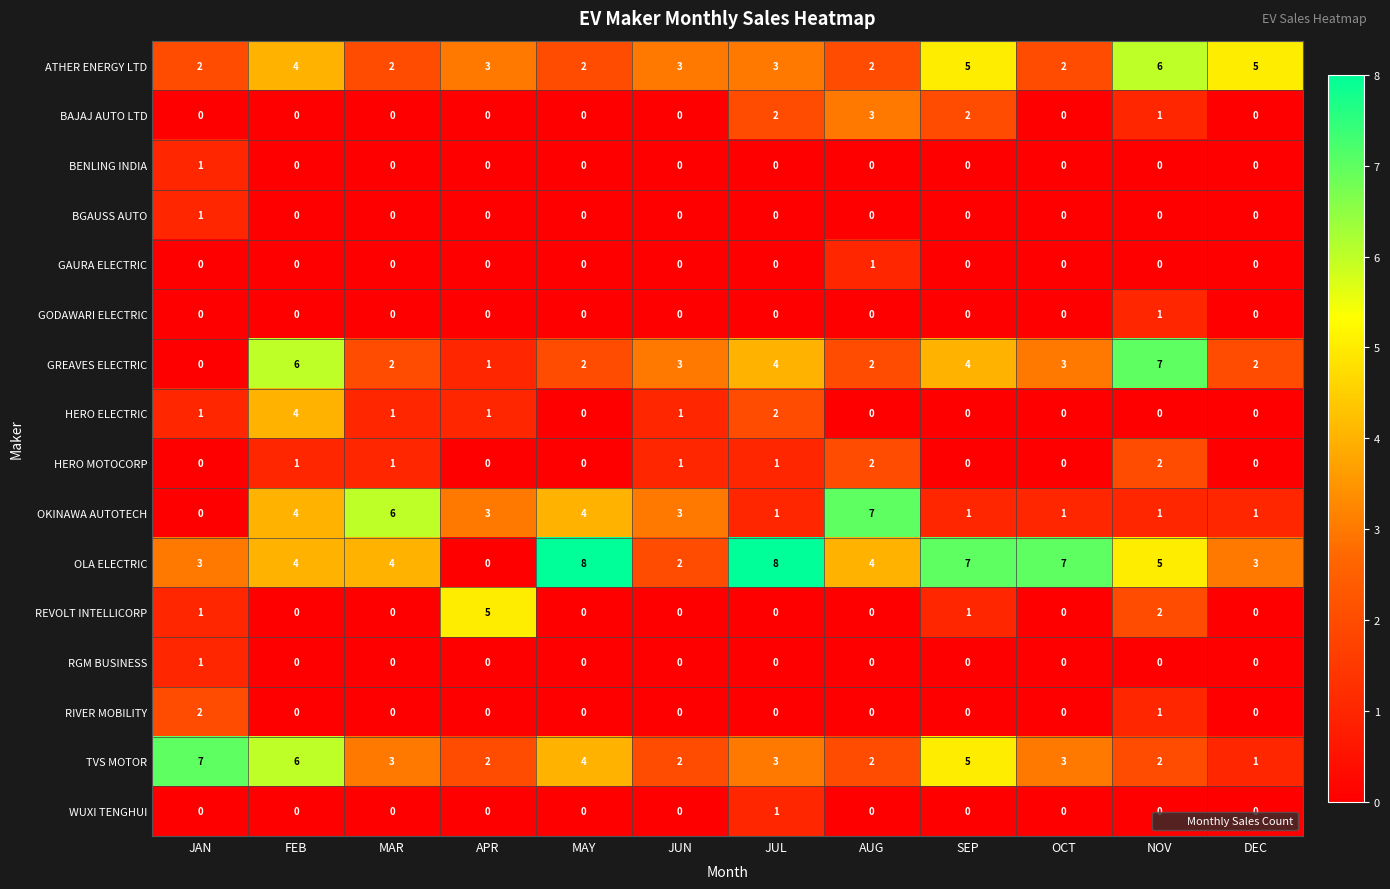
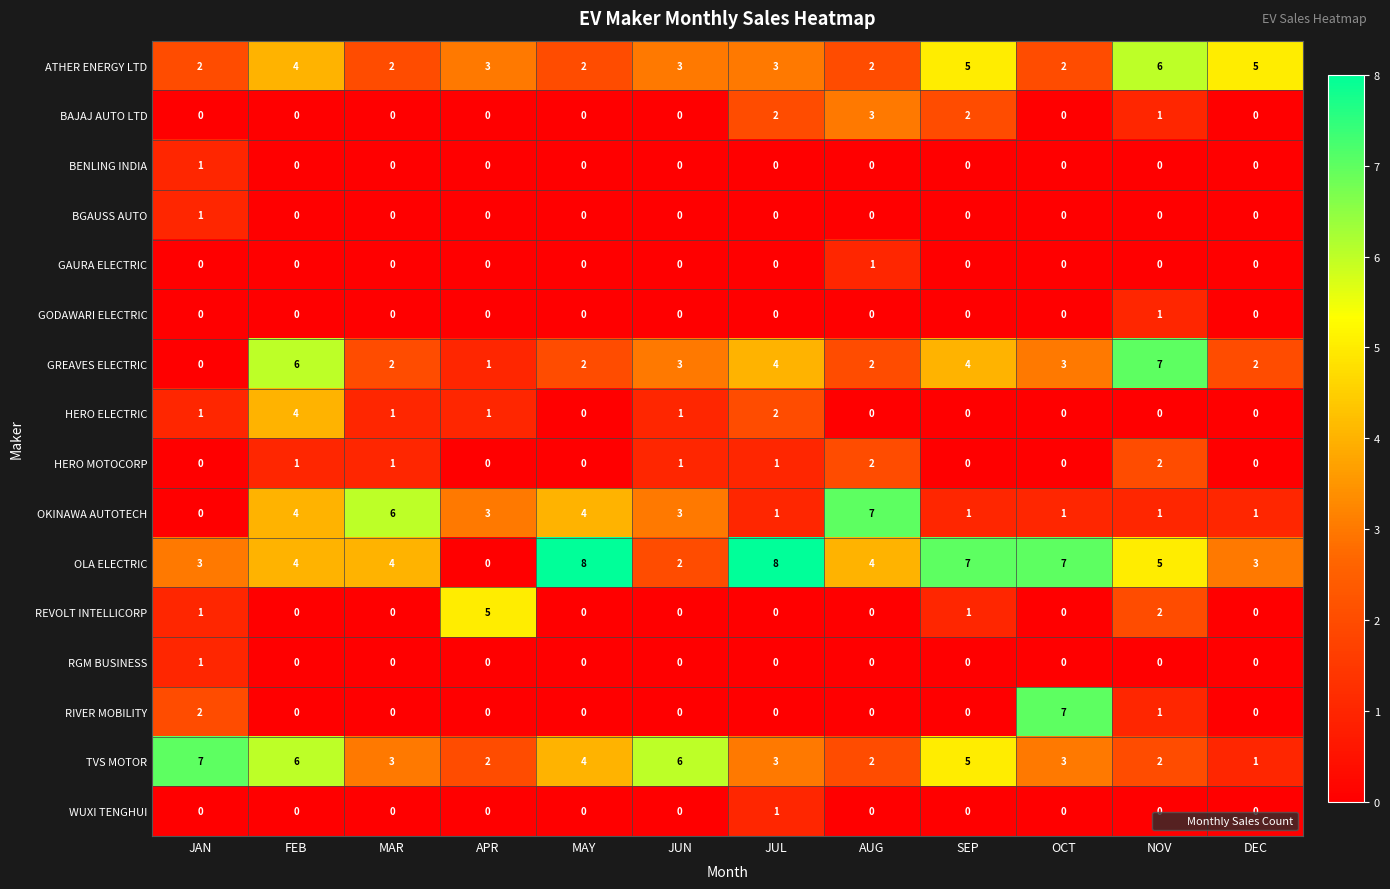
RIVER MOBILITY, OCT: 0 -> 7
TVS MOTOR, JUN: 2 -> 6
